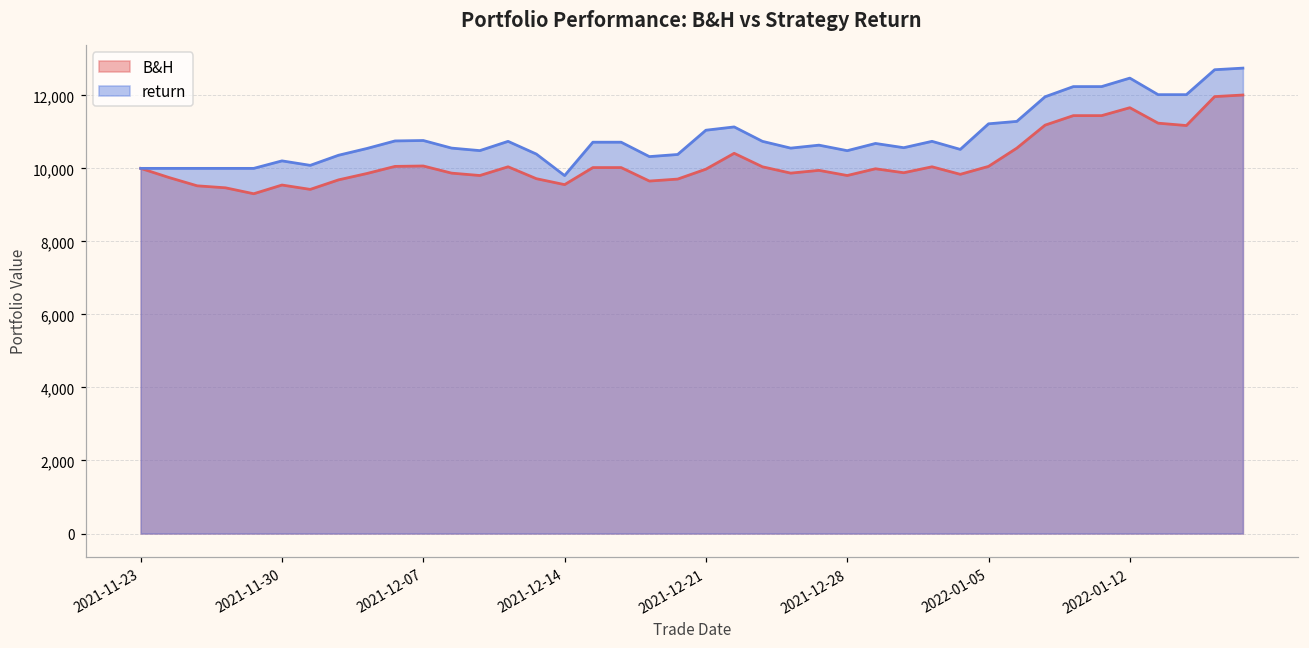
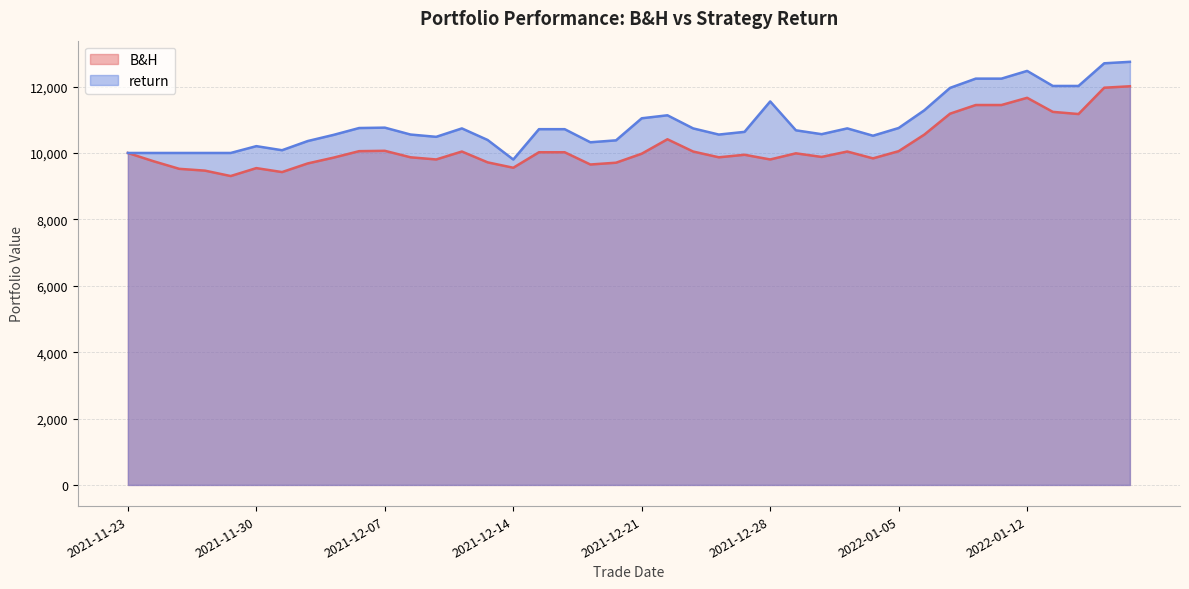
return, 2021-12-28: 10,500 -> 11,600
return, 2022-01-05: 11,200 -> 10,800
